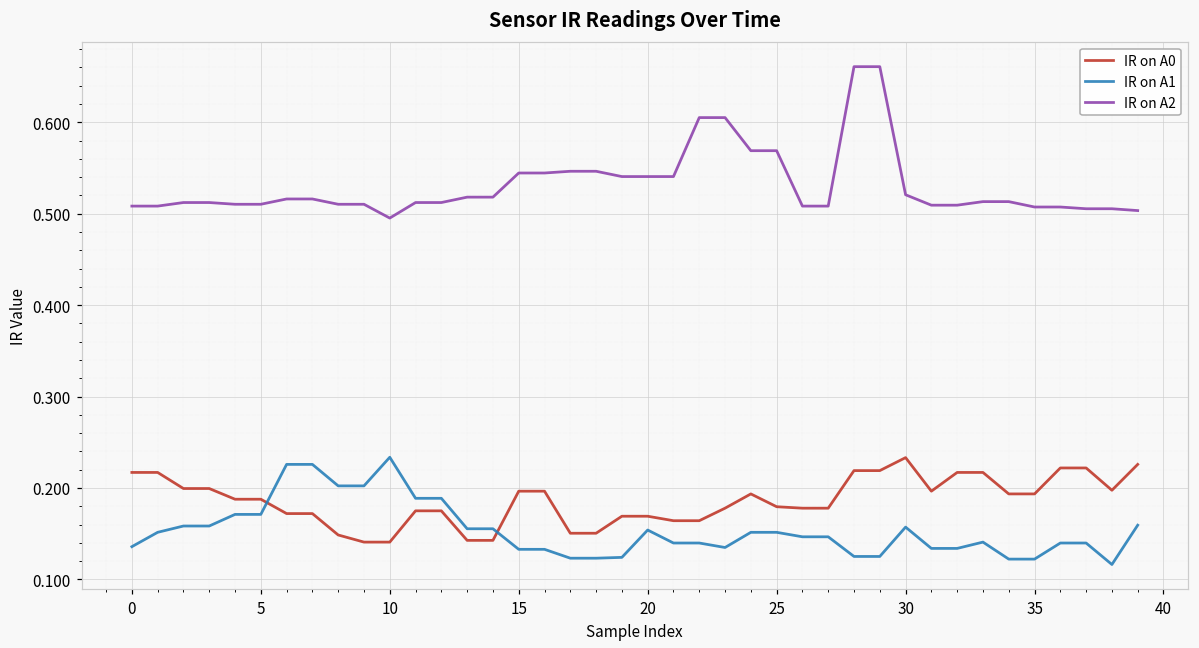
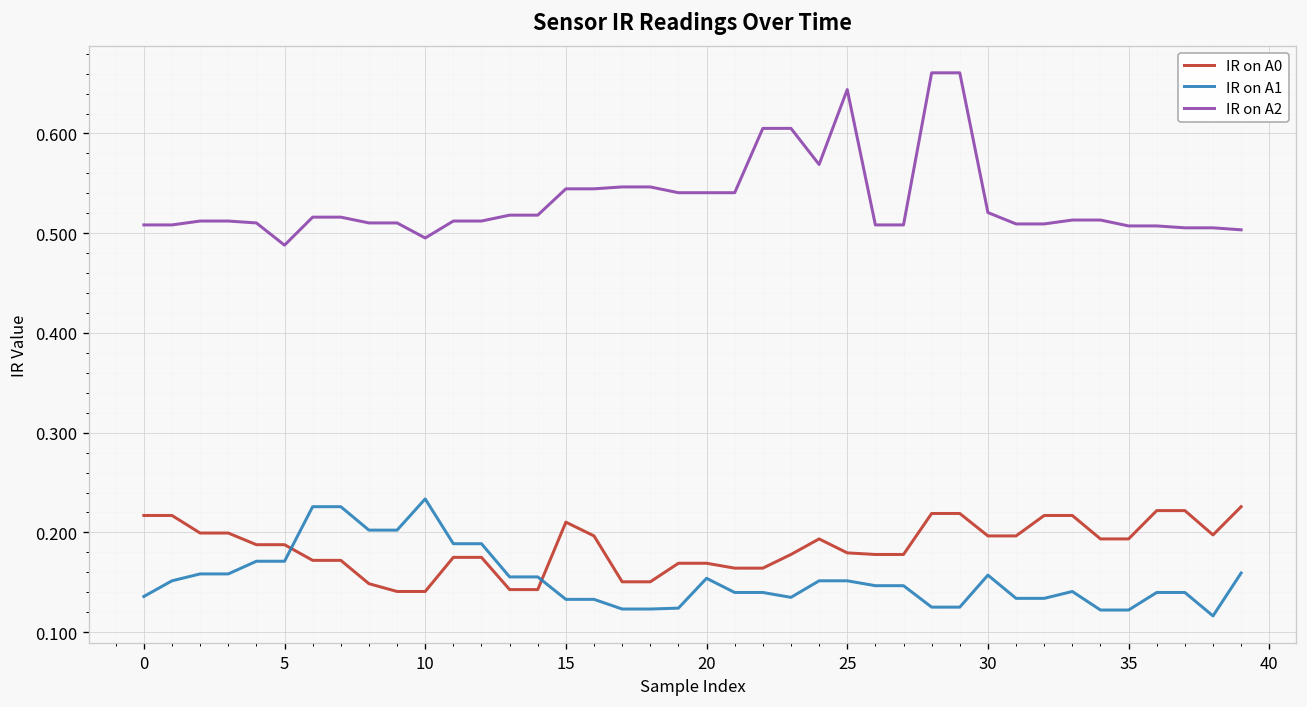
IR on A2, 5: 0.51 -> 0.49
IR on A0, 15: 0.20 -> 0.21
IR on A2, 25: 0.57 -> 0.64
IR on A0, 30: 0.23 -> 0.20
